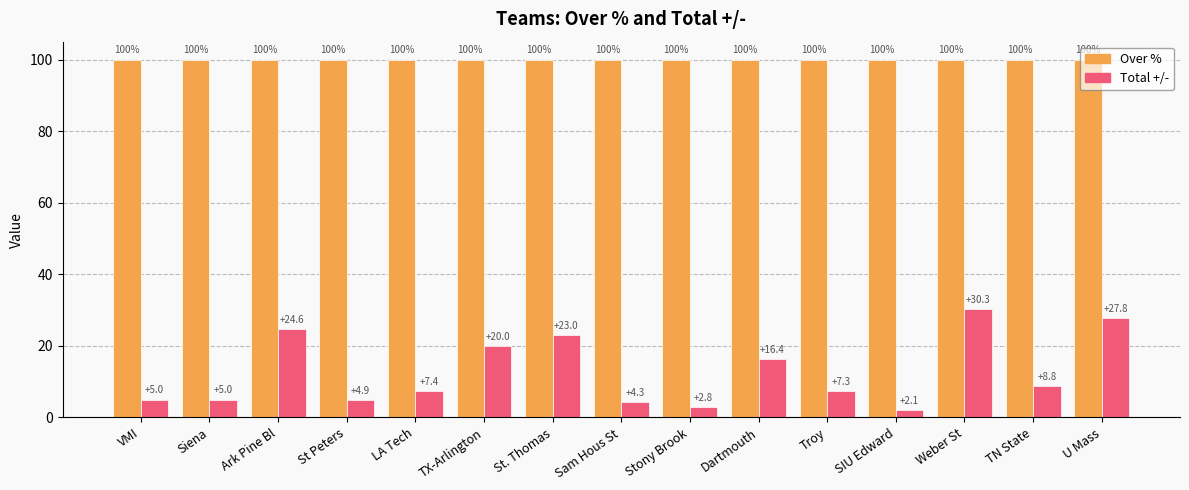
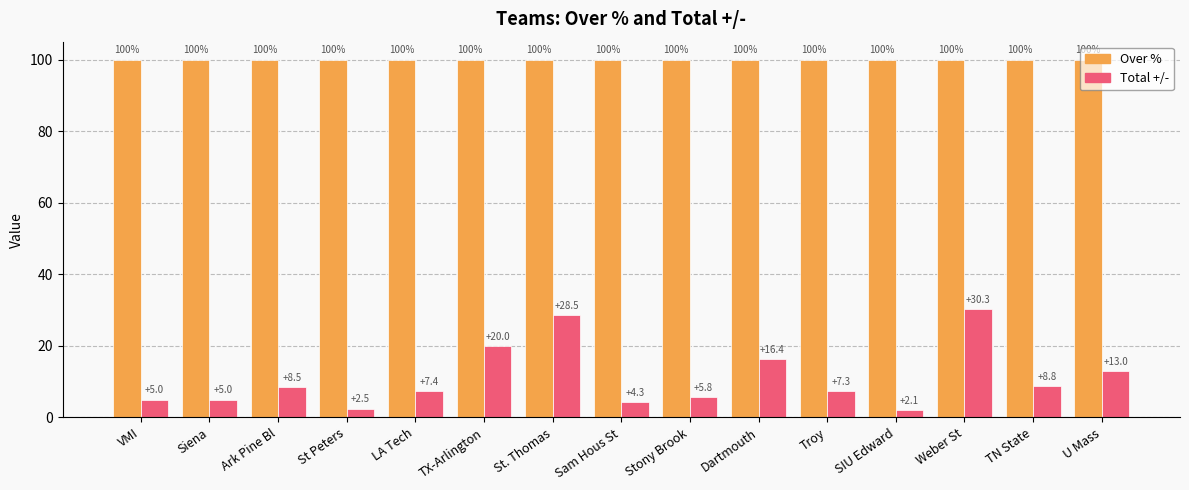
Total +/-, Ark Pine Bl: +24.6 -> +8.5
Total +/-, St Peters: +4.9 -> +2.5
Total +/-, St. Thomas: +23.0 -> +28.5
Total +/-, Stony Brook: +2.8 -> +5.8
Total +/-, U Mass: +27.8 -> +13.0
